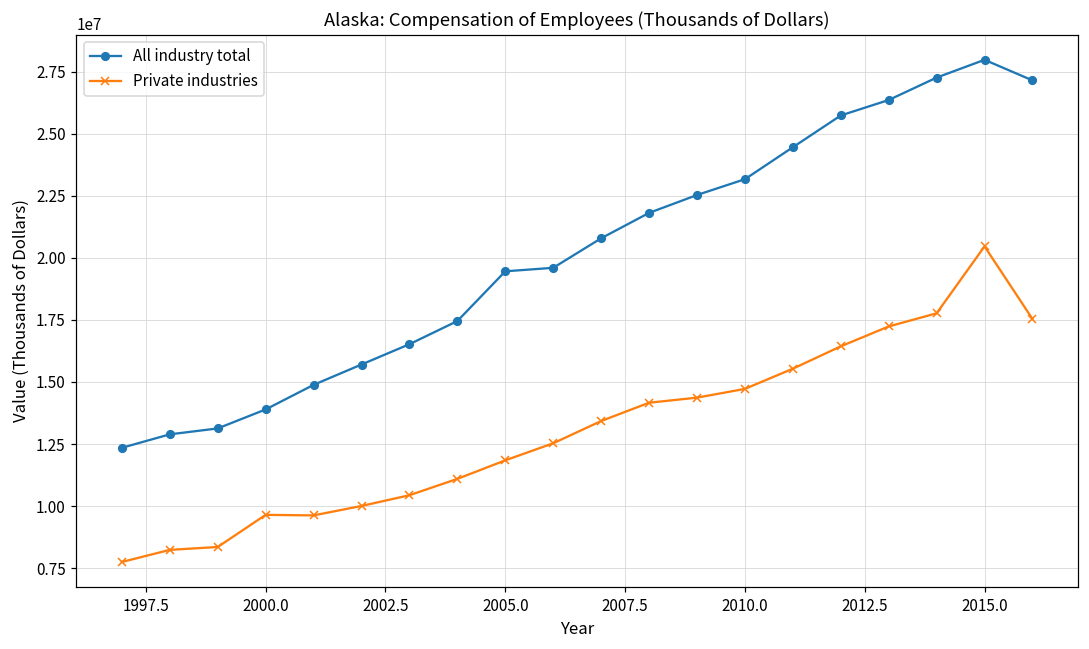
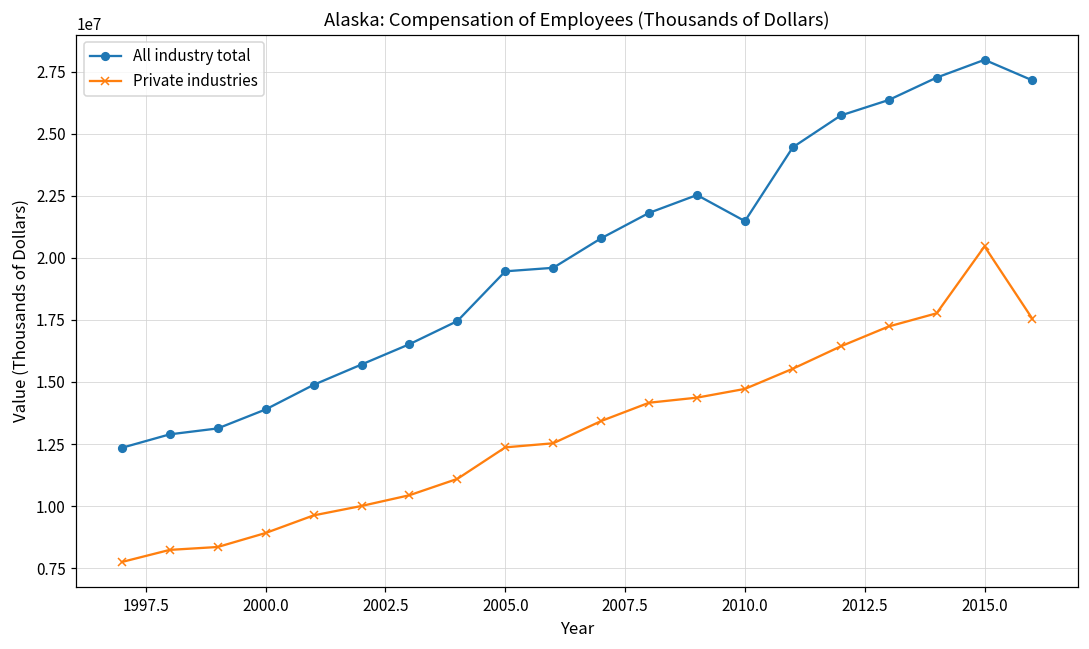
Private industries, 2000.0: 9600000 -> 8900000
Private industries, 2005.0: 11800000 -> 12400000
All industry total, 2010.0: 23200000 -> 21500000
